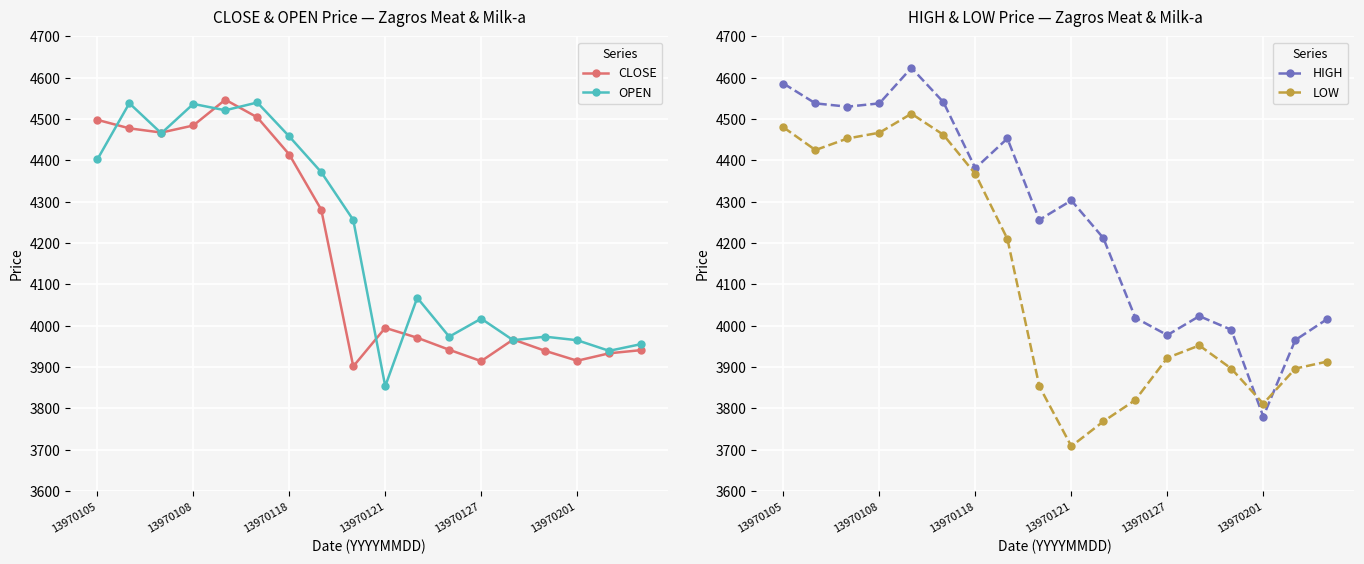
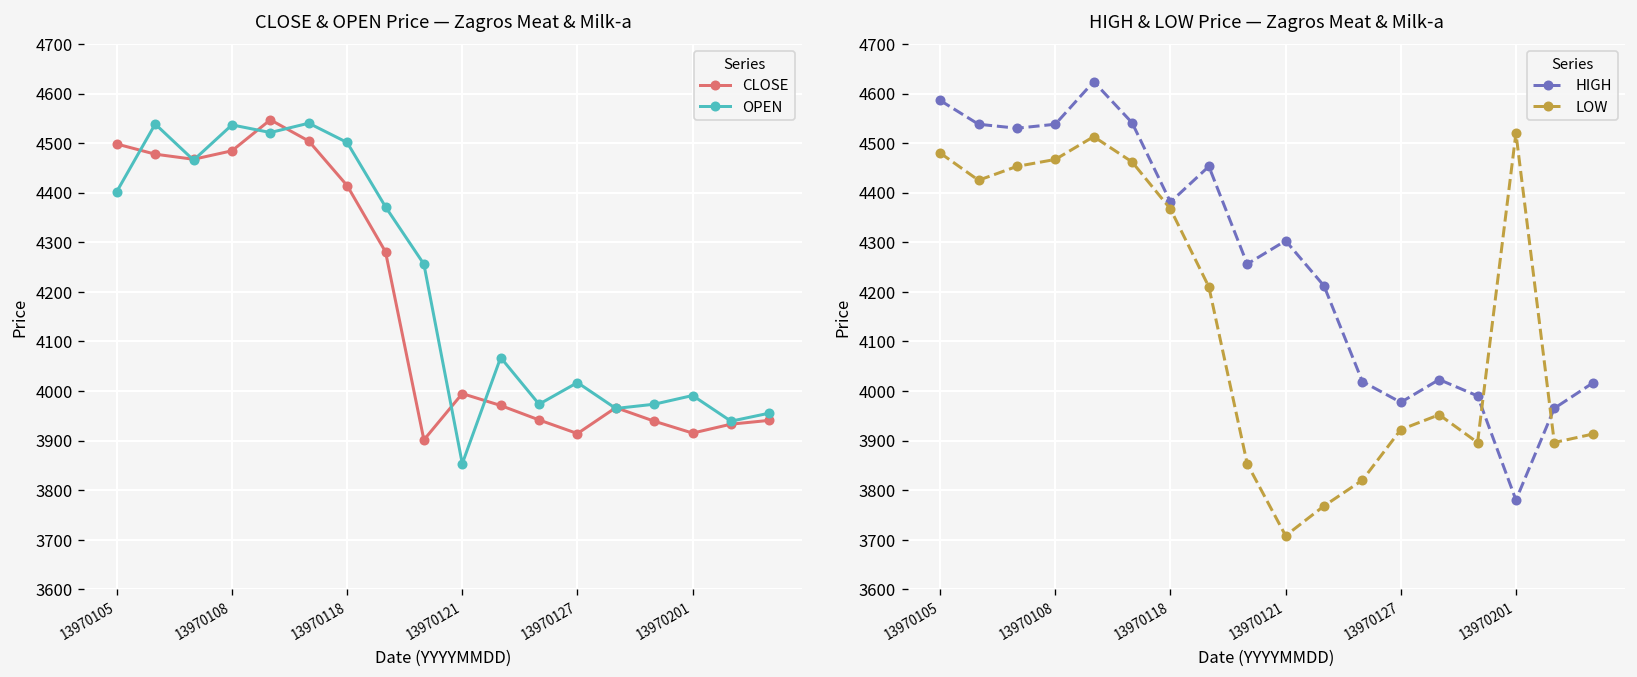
CLOSE & OPEN Price — Zagros Meat & Milk-a, OPEN, 13970118: 4460 -> 4500
CLOSE & OPEN Price — Zagros Meat & Milk-a, OPEN, 13970201: 3960 -> 3990
HIGH & LOW Price — Zagros Meat & Milk-a, LOW, 13970201: 3810 -> 4520
